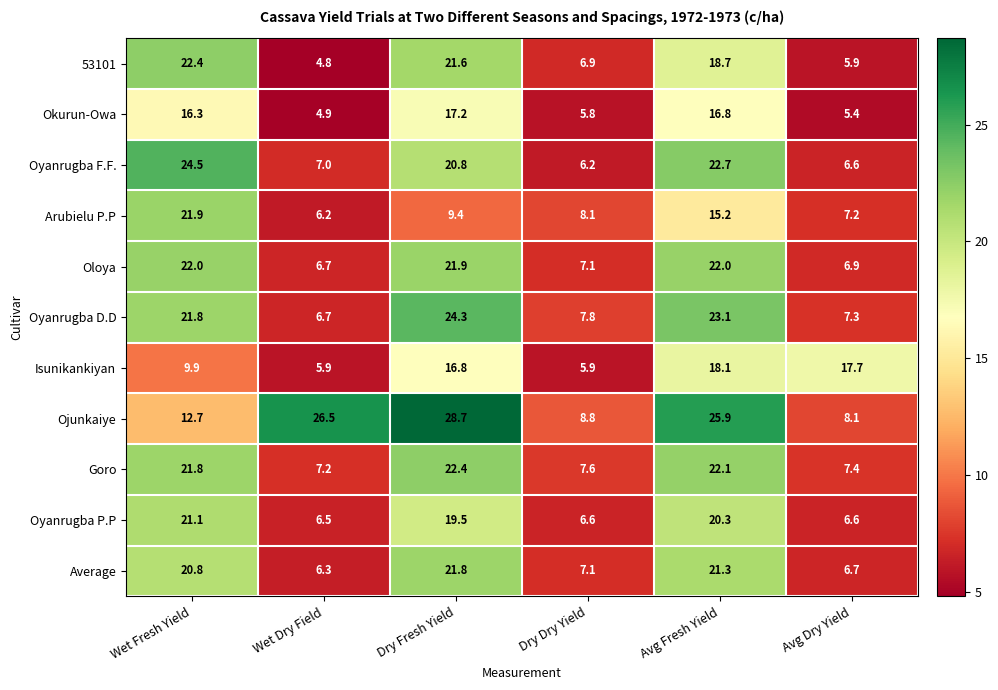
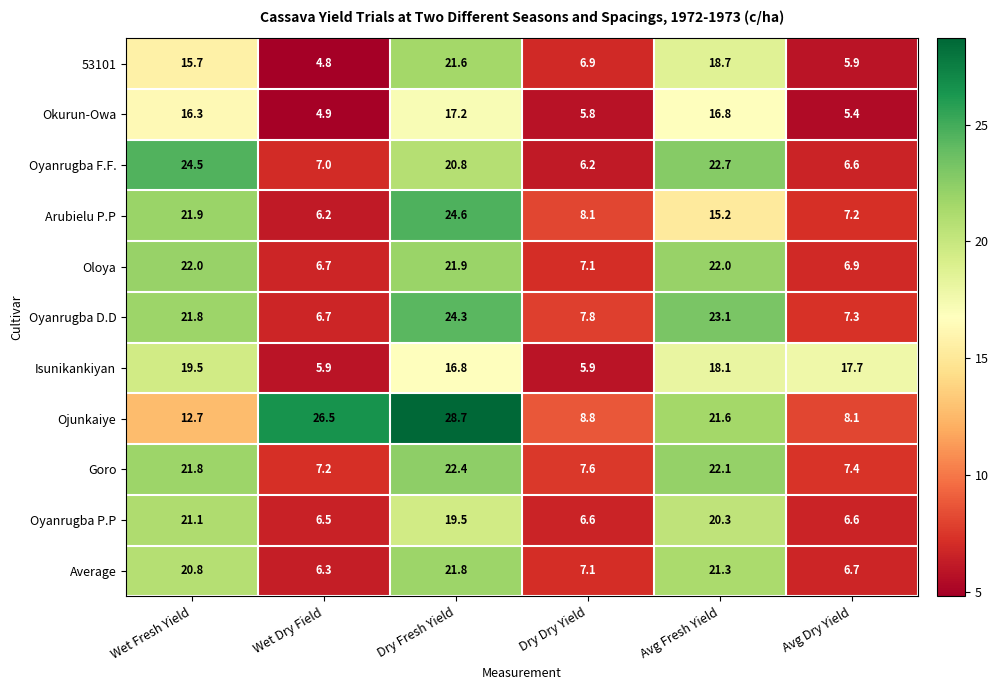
53101, Wet Fresh Yield: 22.4 -> 15.7
Arubielu P.P, Dry Fresh Yield: 9.4 -> 24.6
Isunikankiyan, Wet Fresh Yield: 9.9 -> 19.5
Ojunkaiye, Avg Fresh Yield: 25.9 -> 21.6
